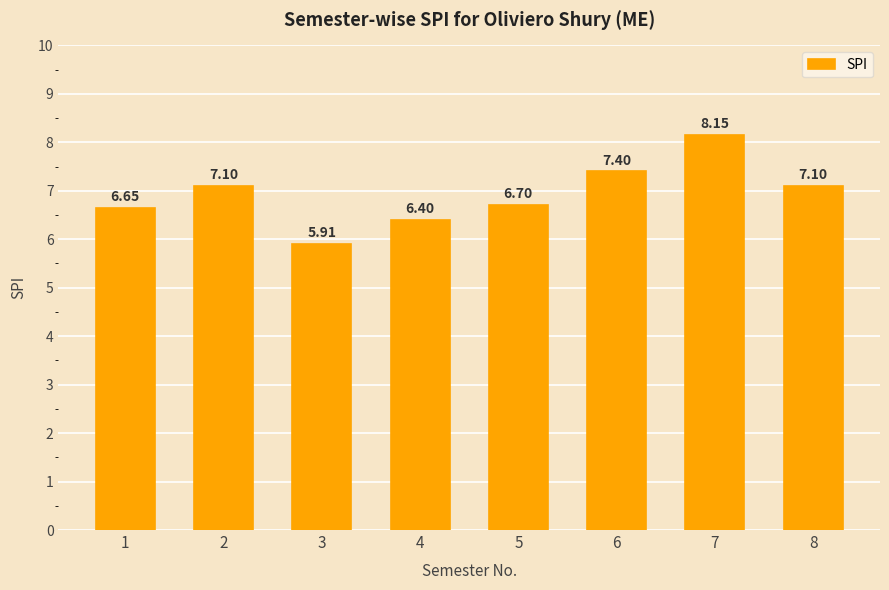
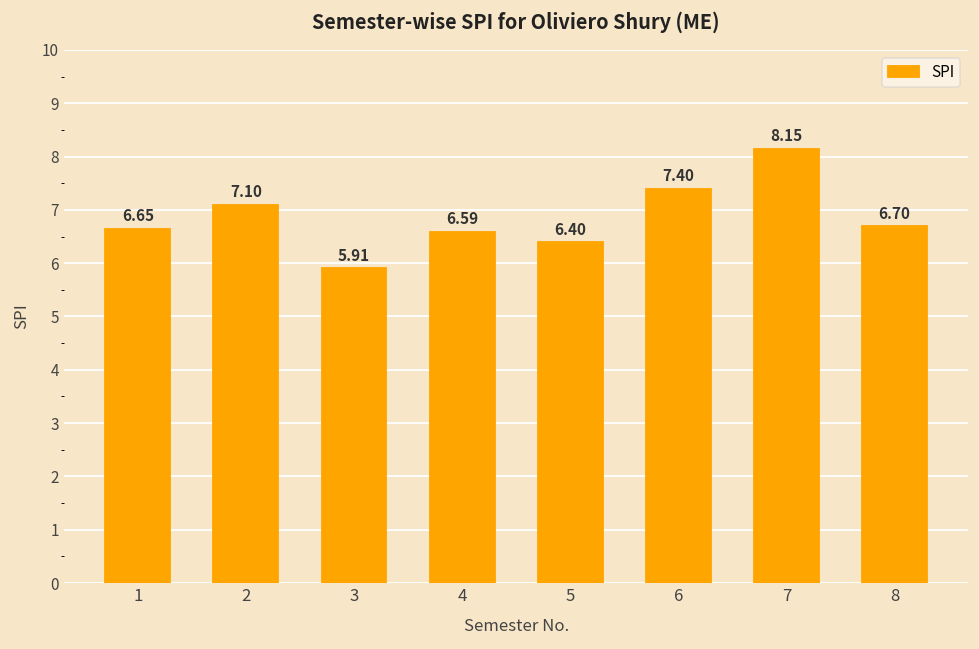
4: 6.40 -> 6.59
5: 6.70 -> 6.40
8: 7.10 -> 6.70
